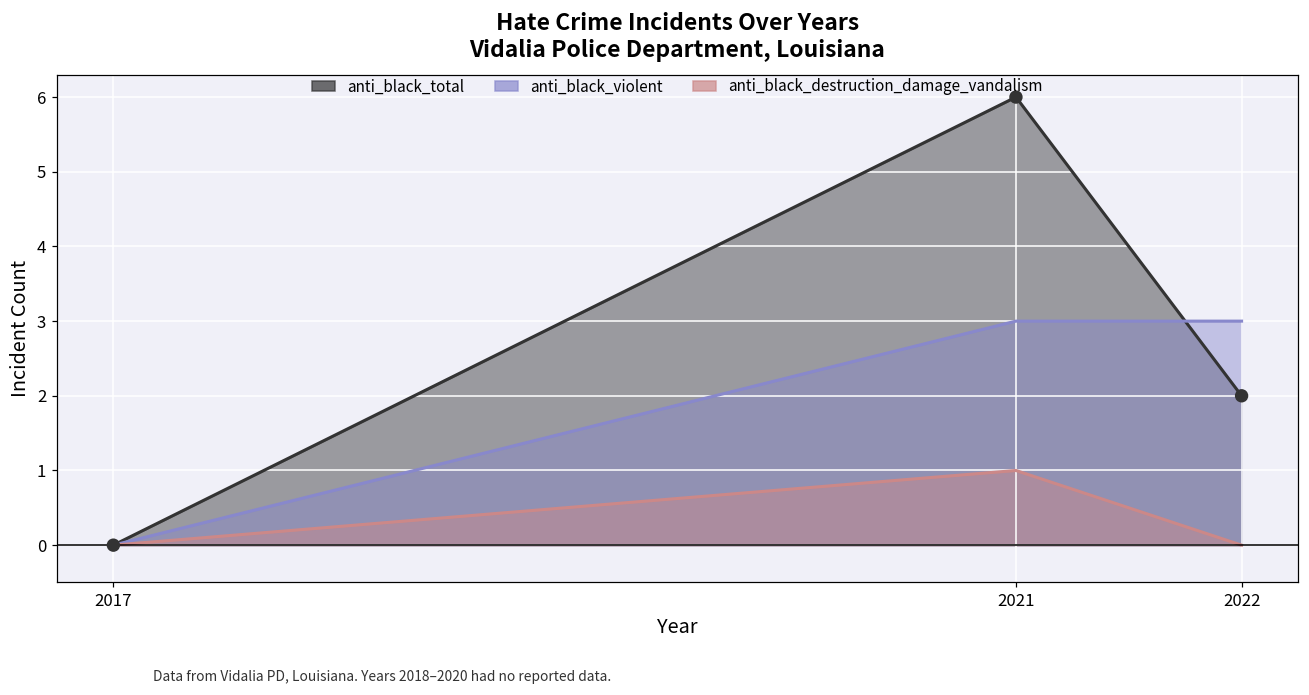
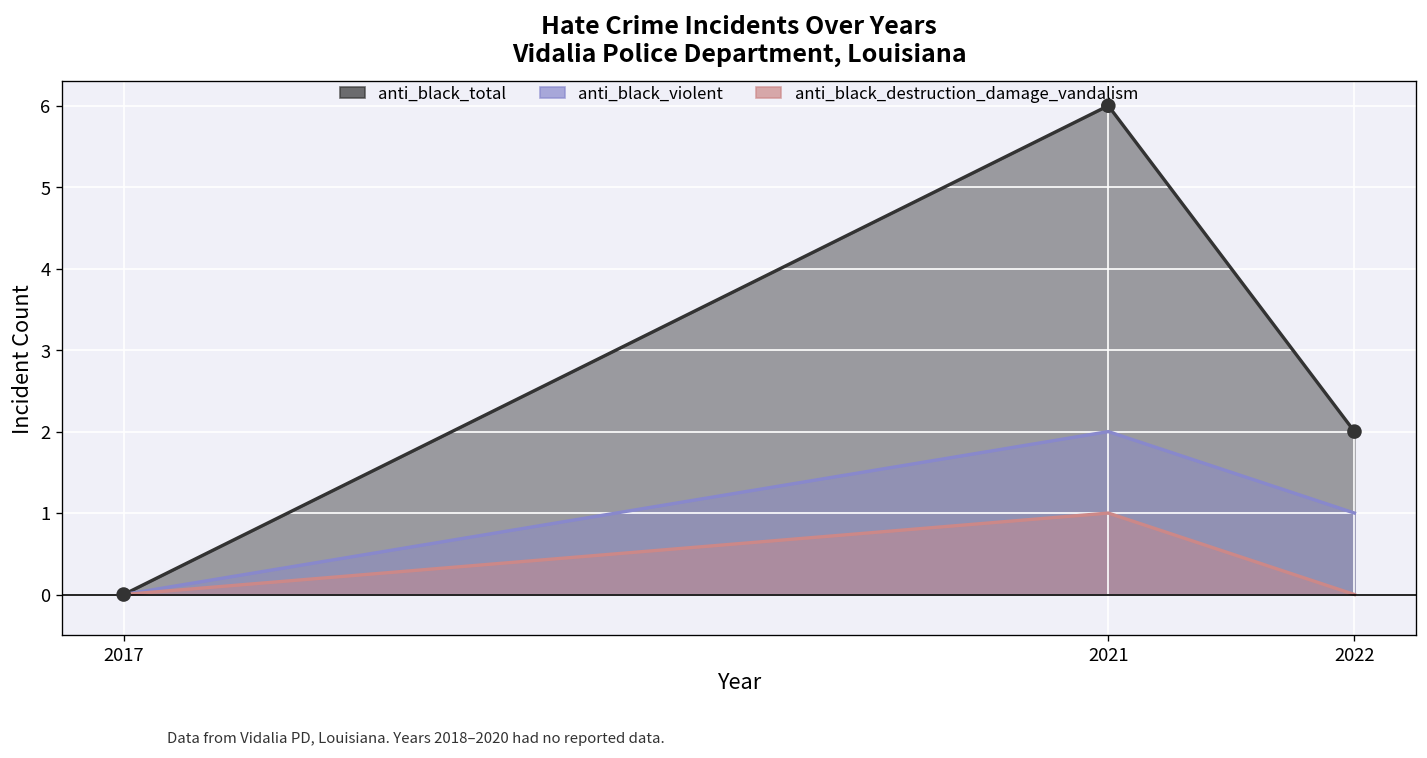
anti_black_violent, 2021: 3 -> 2
anti_black_violent, 2022: 3 -> 1
